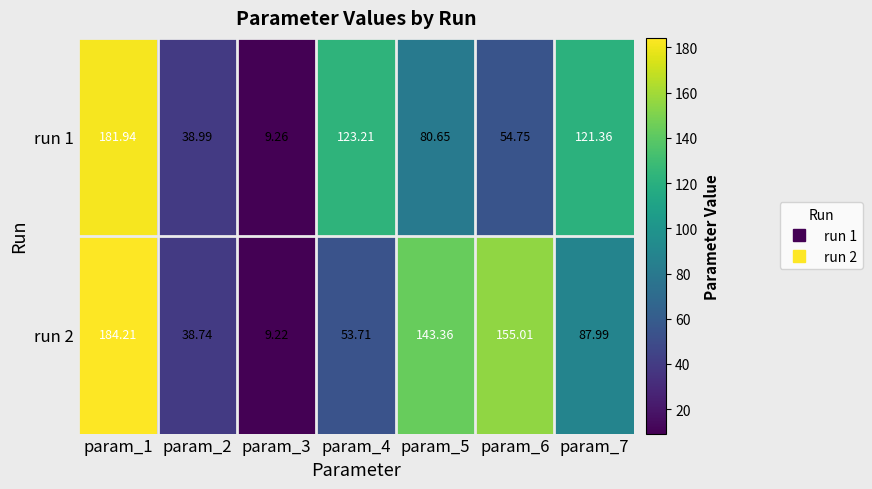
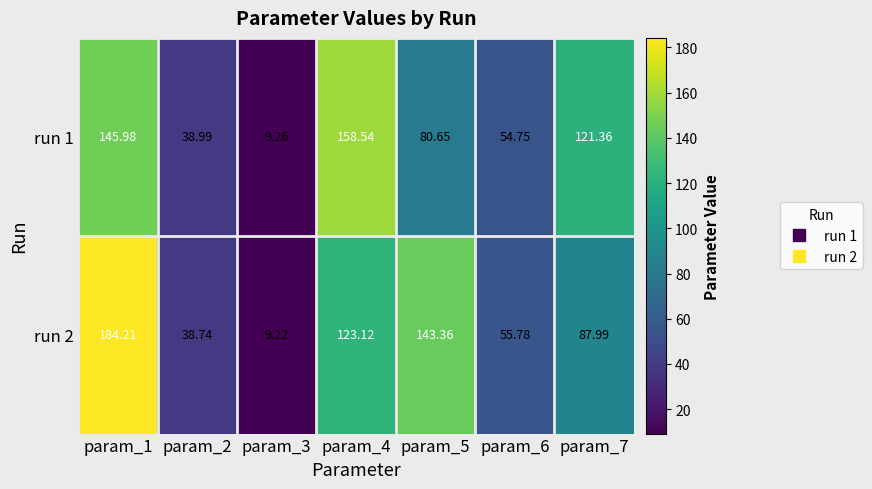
run 1, param_1: 181.94 -> 145.98
run 1, param_4: 123.21 -> 158.54
run 2, param_4: 53.71 -> 123.12
run 2, param_6: 155.01 -> 55.78
